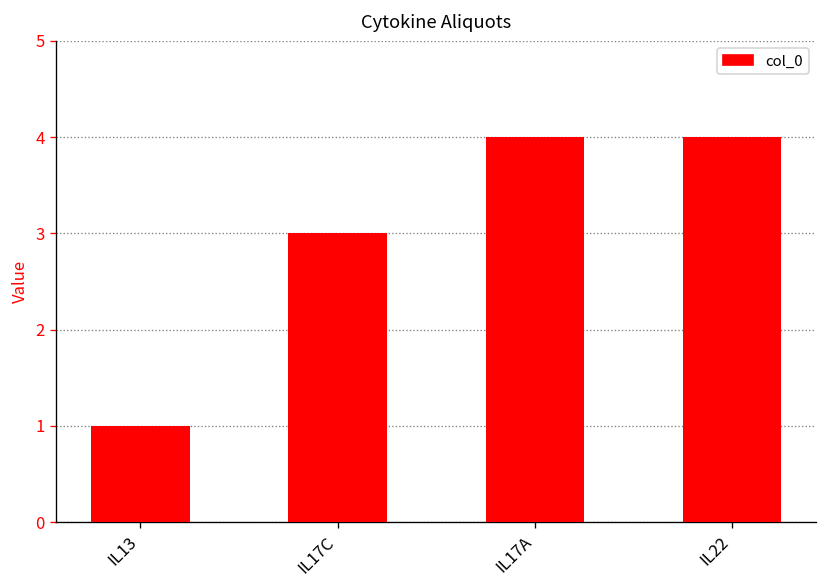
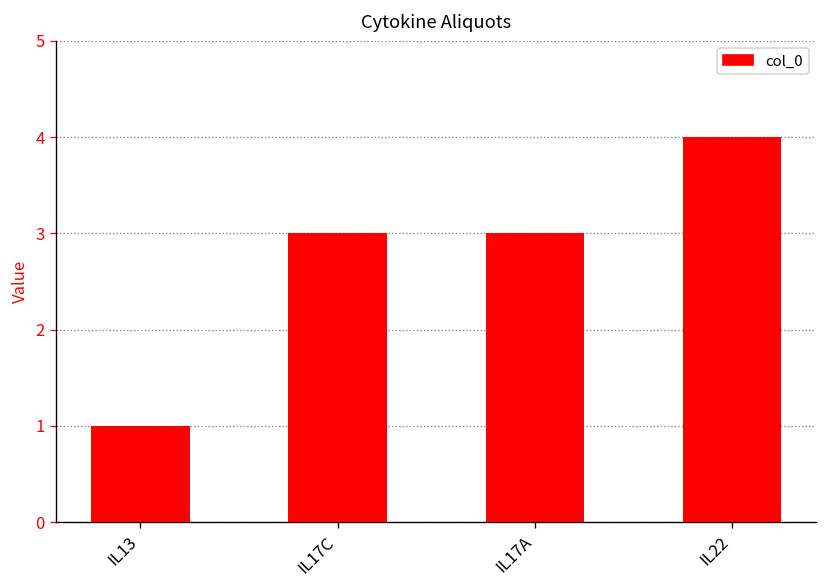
IL17A: 4 -> 3
